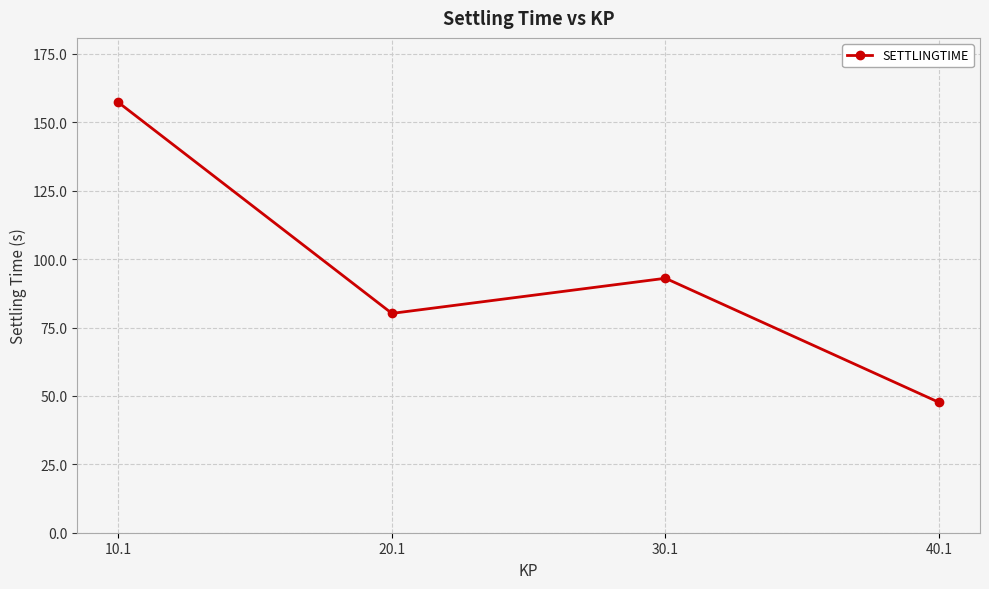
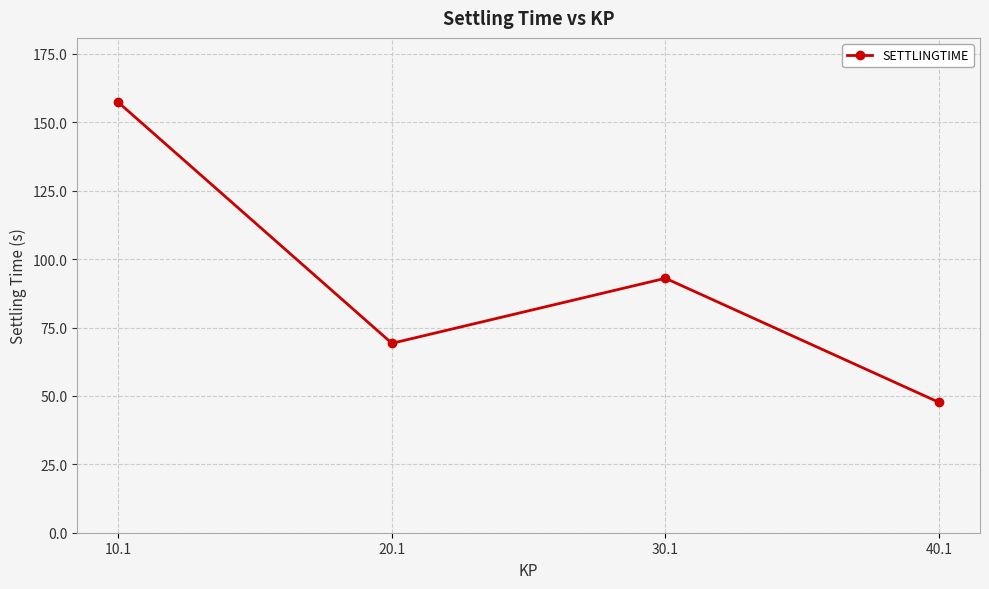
20.1: 80 -> 69
